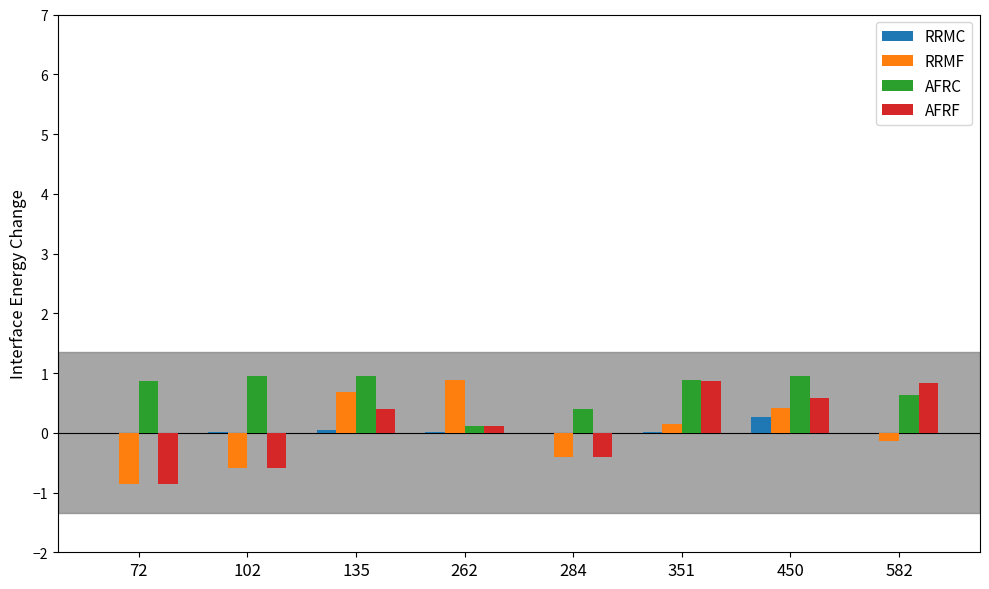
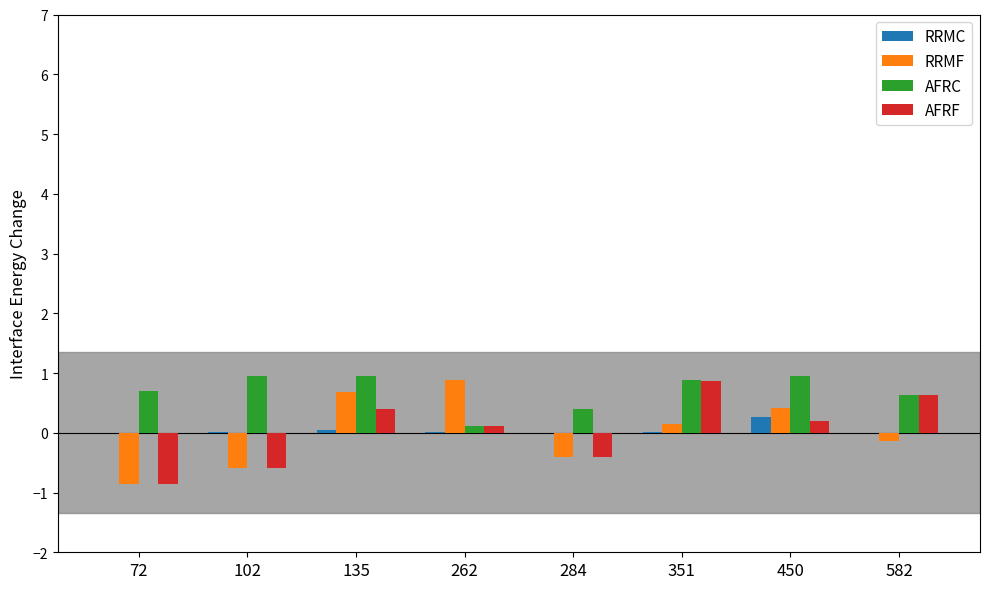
AFRC, 72: 0.9 -> 0.7
AFRF, 450: 0.6 -> 0.2
AFRF, 582: 0.8 -> 0.6
